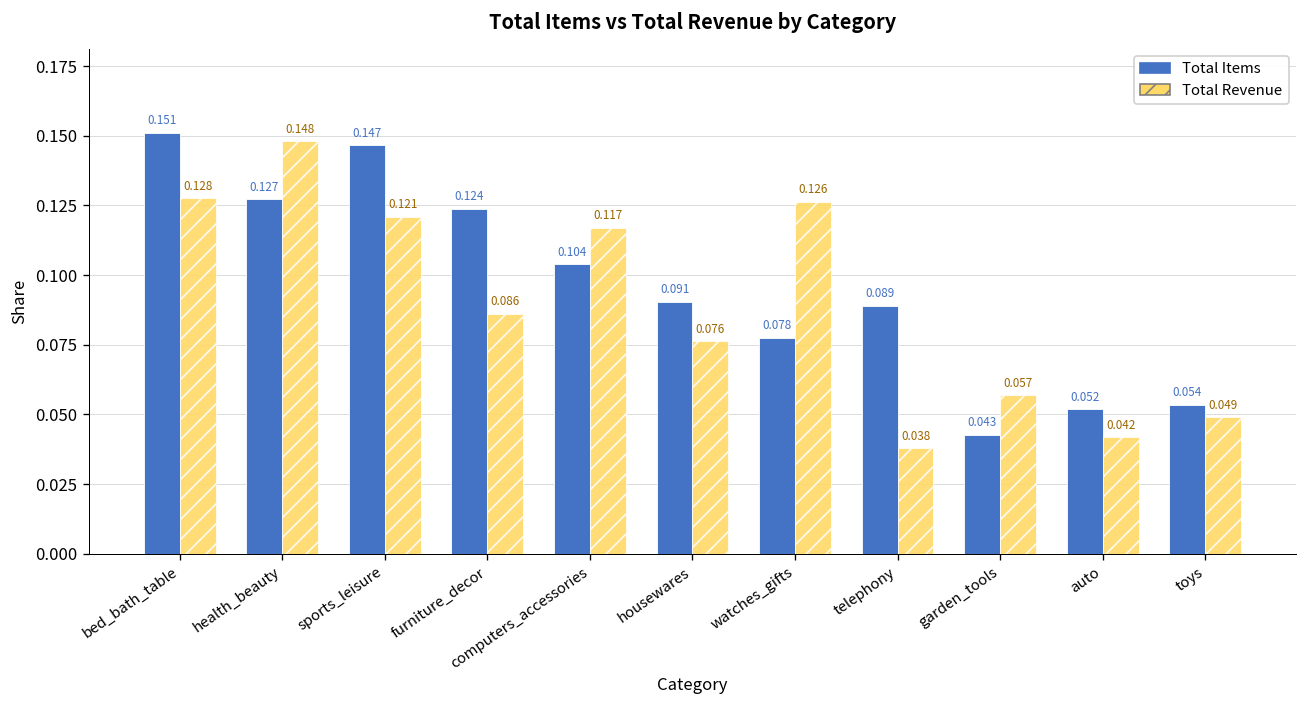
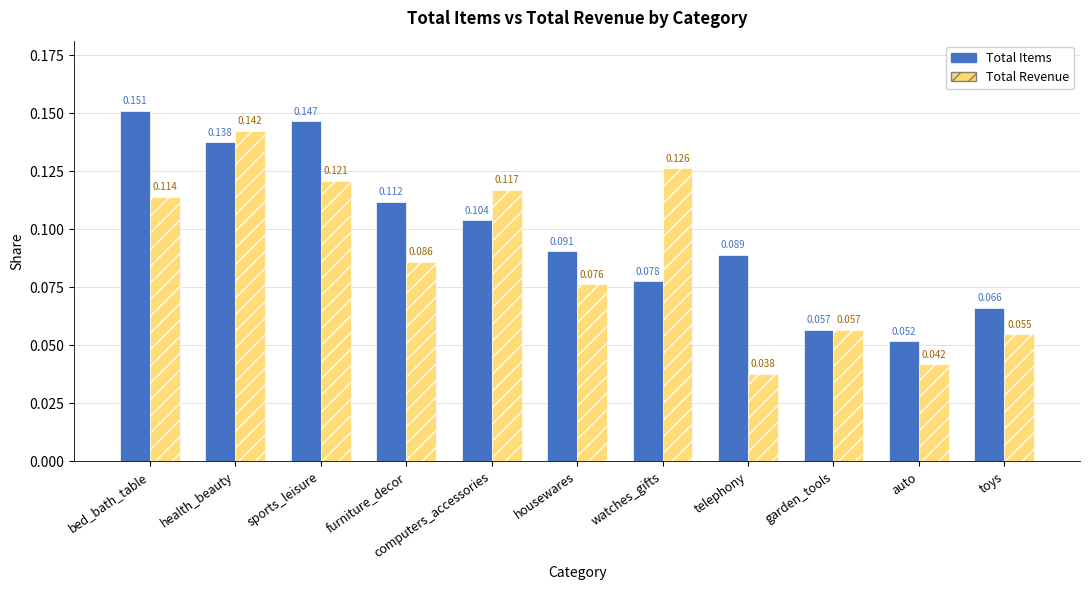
Total Revenue, bed_bath_table: 0.128 -> 0.114
Total Items, health_beauty: 0.127 -> 0.138
Total Revenue, health_beauty: 0.148 -> 0.142
Total Items, furniture_decor: 0.124 -> 0.112
Total Items, garden_tools: 0.043 -> 0.057
Total Items, toys: 0.054 -> 0.066
Total Revenue, toys: 0.049 -> 0.055
